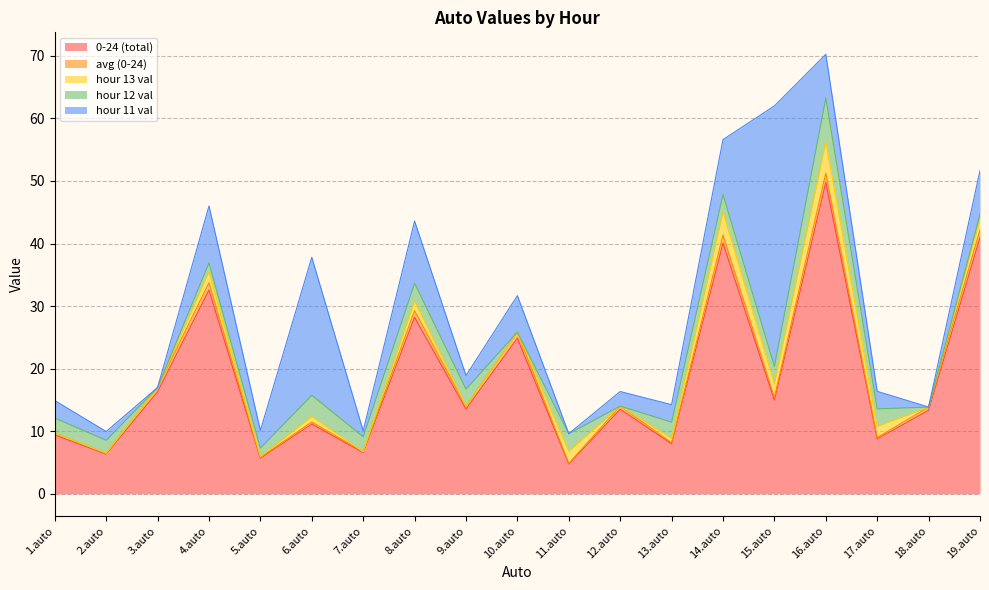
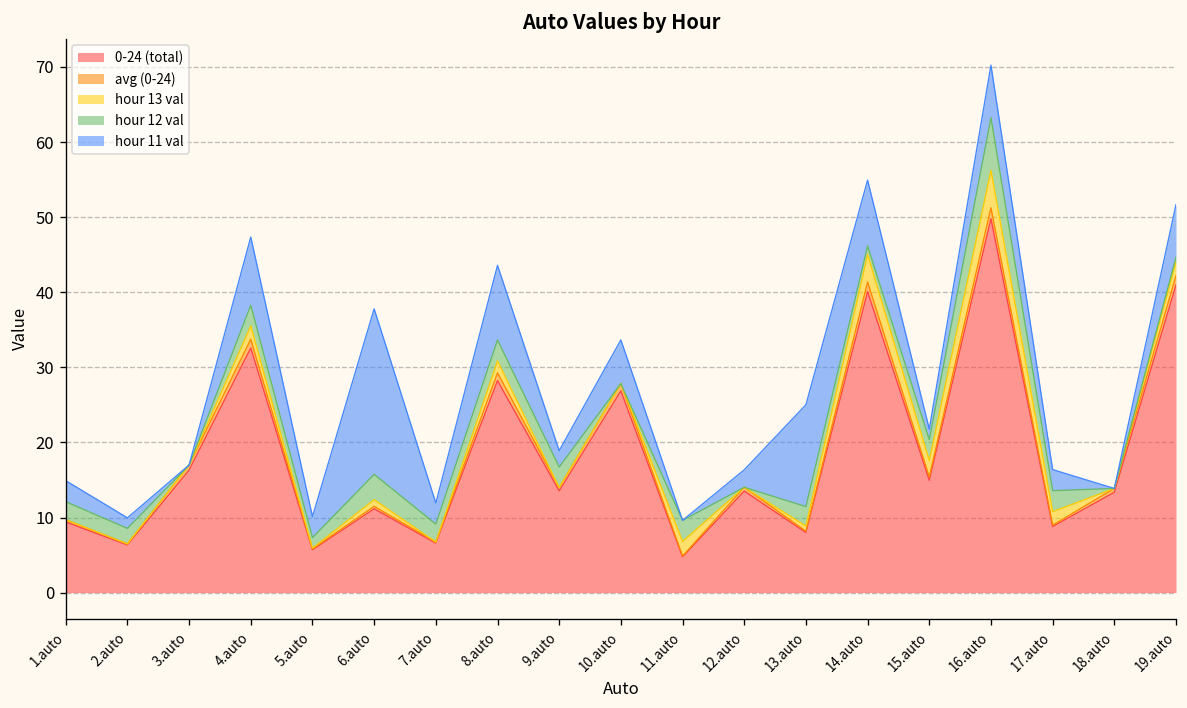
hour 12 val, 4.auto: 1 -> 3
hour 11 val, 7.auto: 1 -> 3
0-24 (total), 10.auto: 25 -> 27
hour 11 val, 13.auto: 3 -> 14
hour 12 val, 14.auto: 3 -> 1
hour 11 val, 15.auto: 42 -> 1
